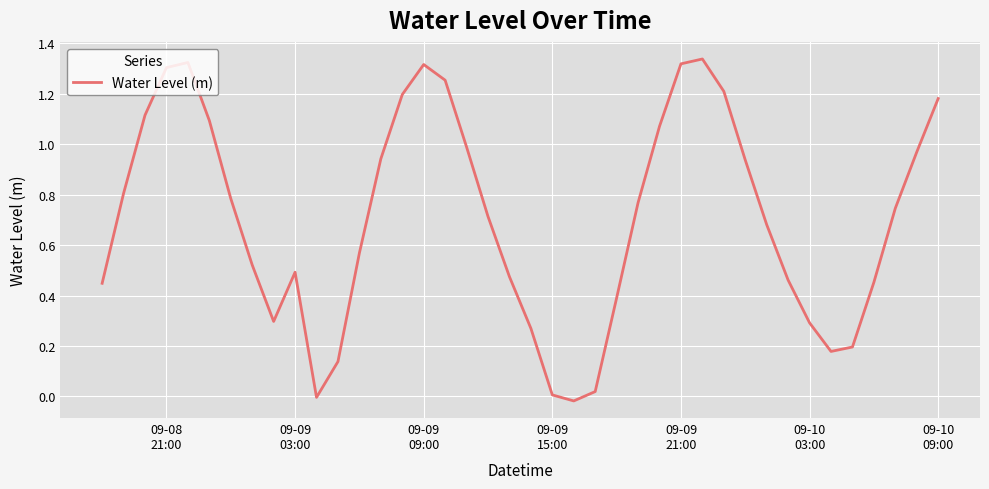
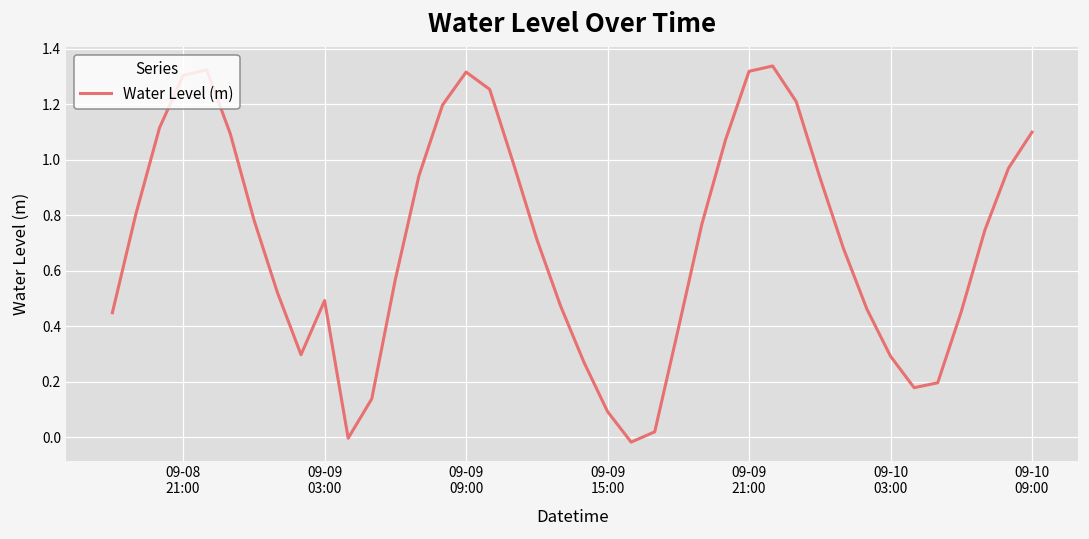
09-09 15:00: 0.01 -> 0.09
09-10 09:00: 1.18 -> 1.10
